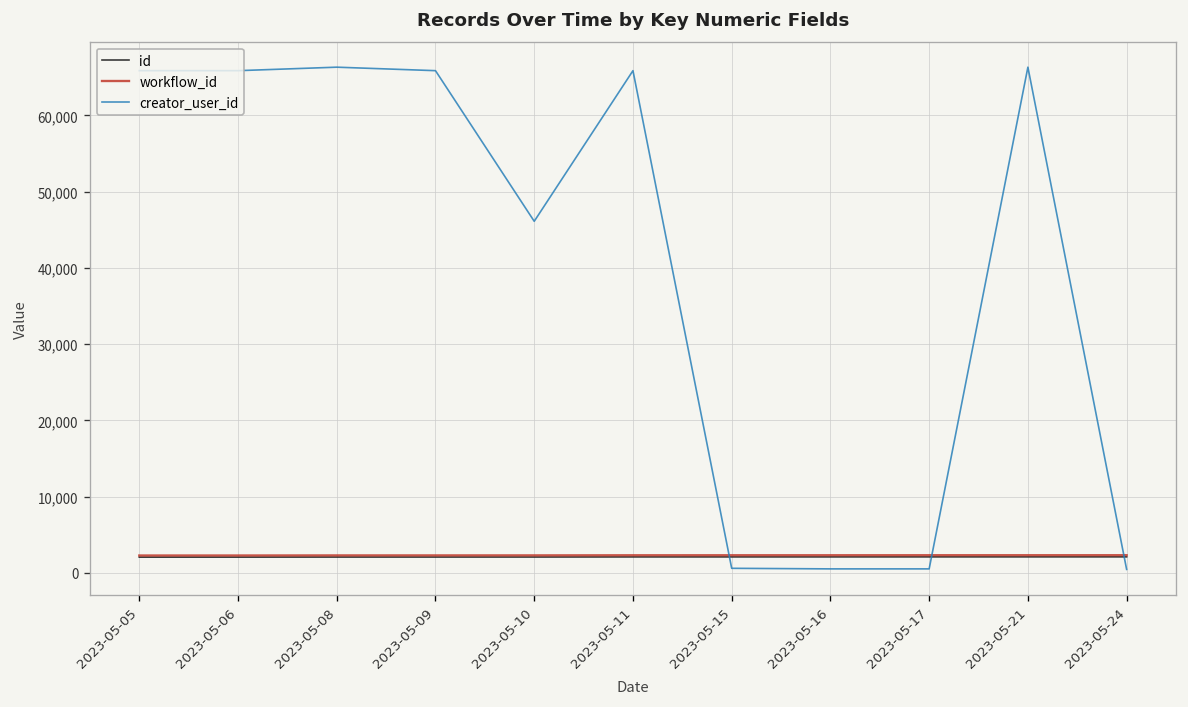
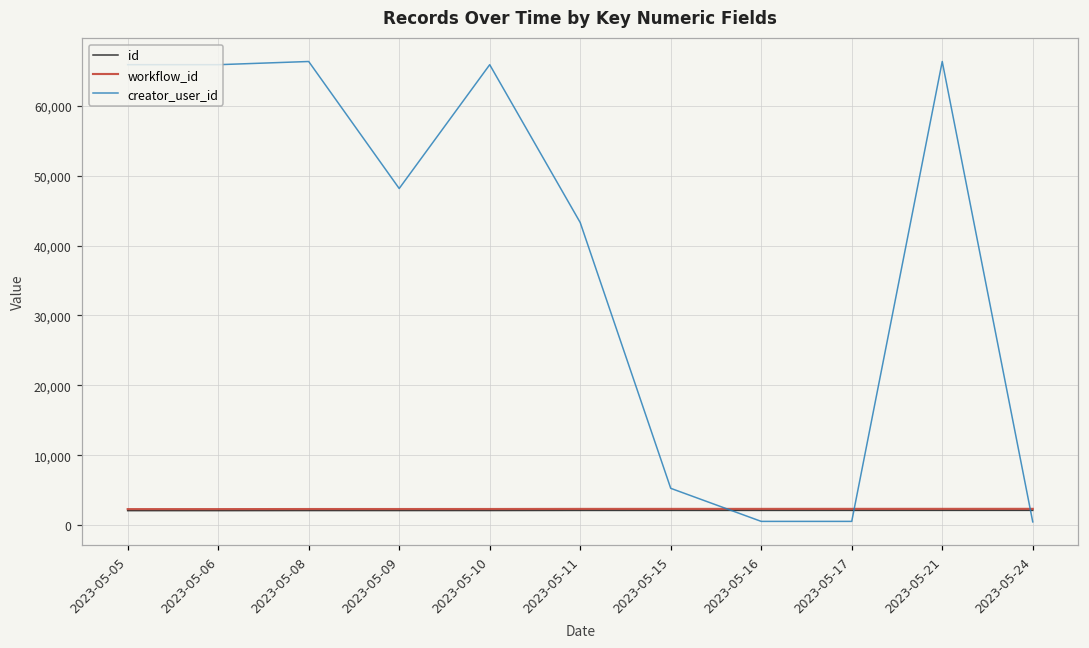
creator_user_id, 2023-05-09: 66,000 -> 48,000
creator_user_id, 2023-05-10: 46,000 -> 66,000
creator_user_id, 2023-05-11: 66,000 -> 43,000
creator_user_id, 2023-05-15: 1,000 -> 5,000
